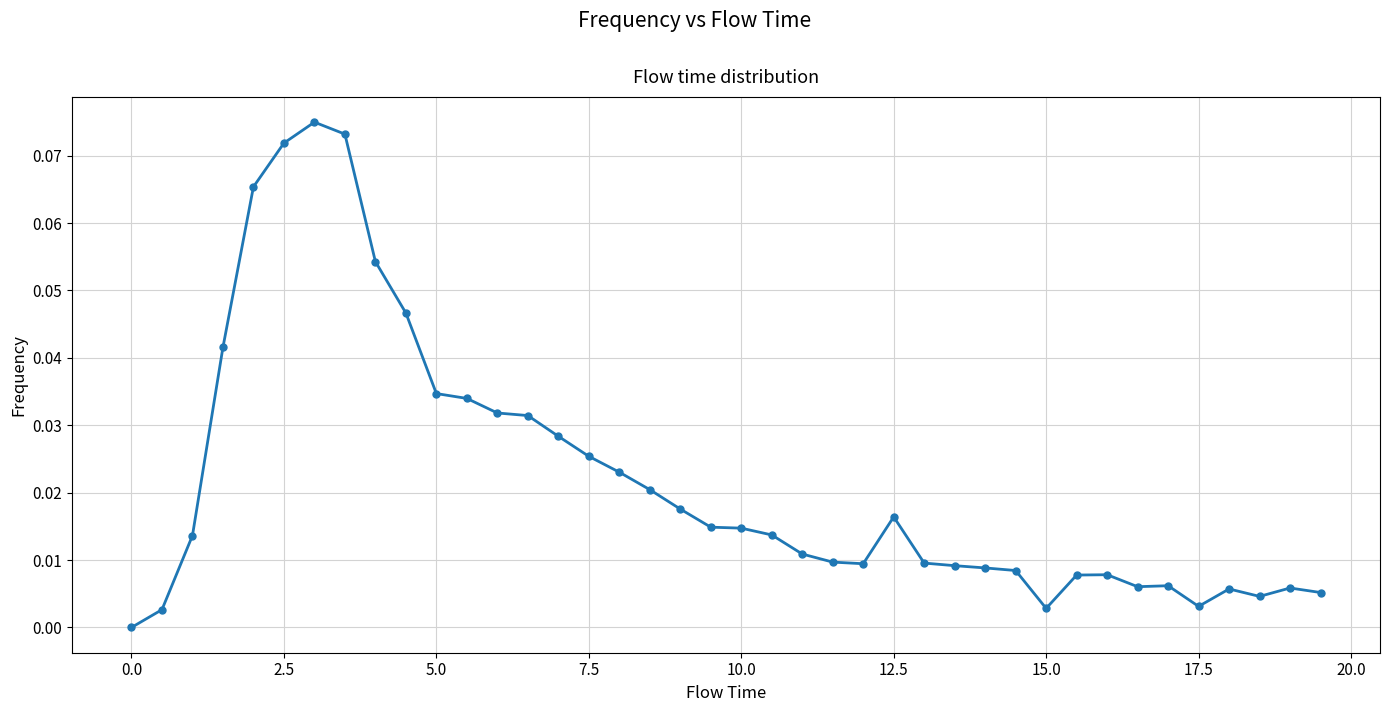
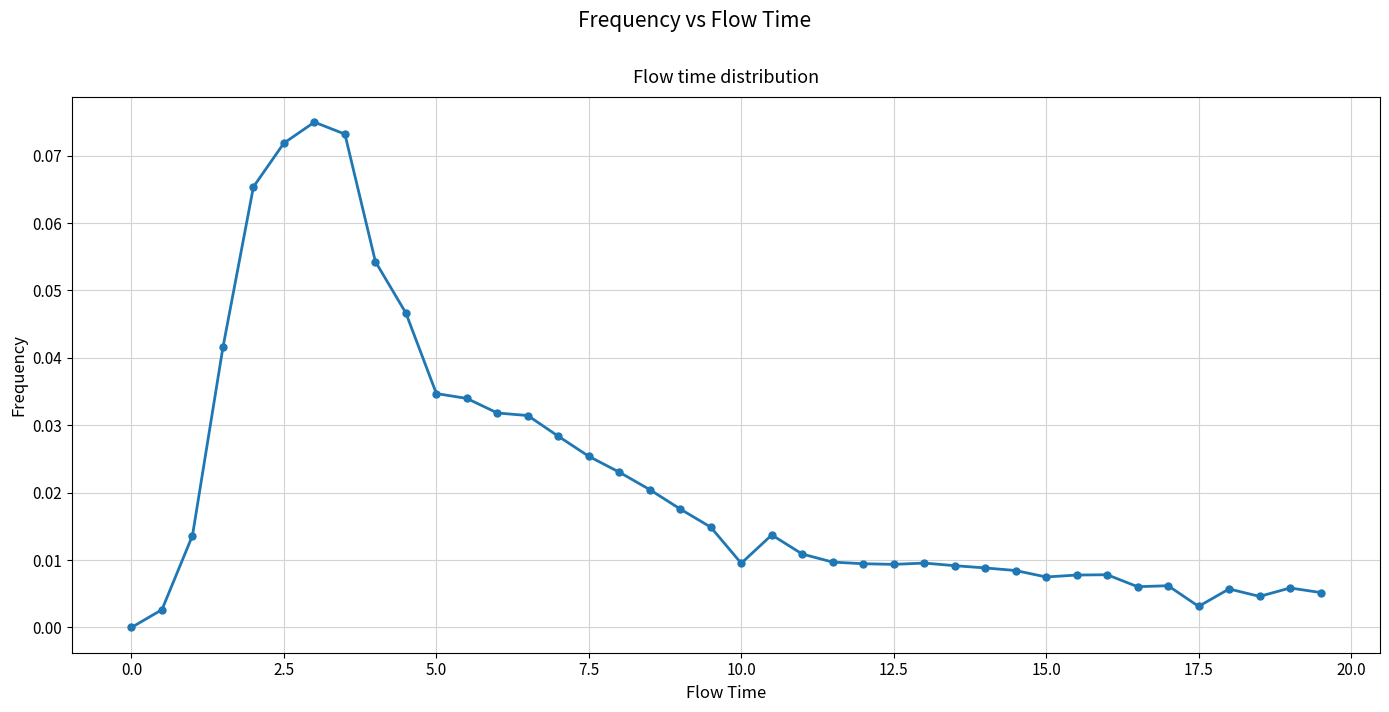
10.0: 0.015 -> 0.010
12.5: 0.016 -> 0.009
15.0: 0.003 -> 0.007
